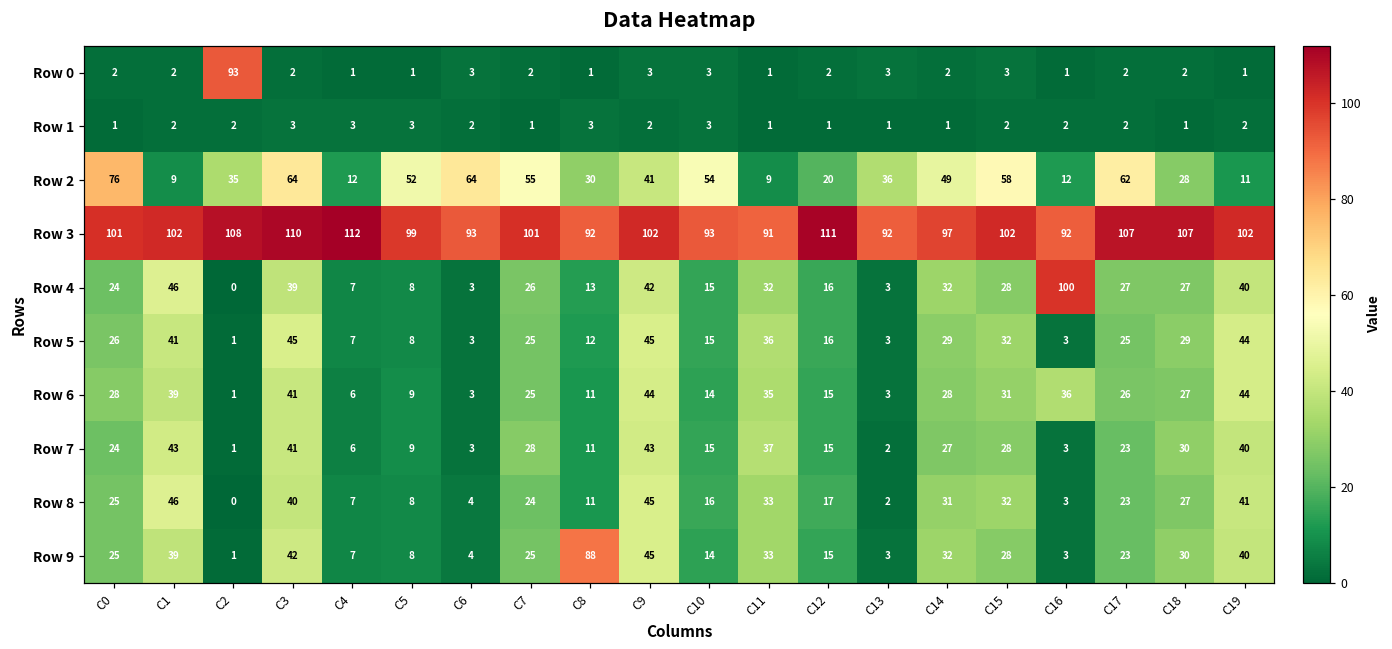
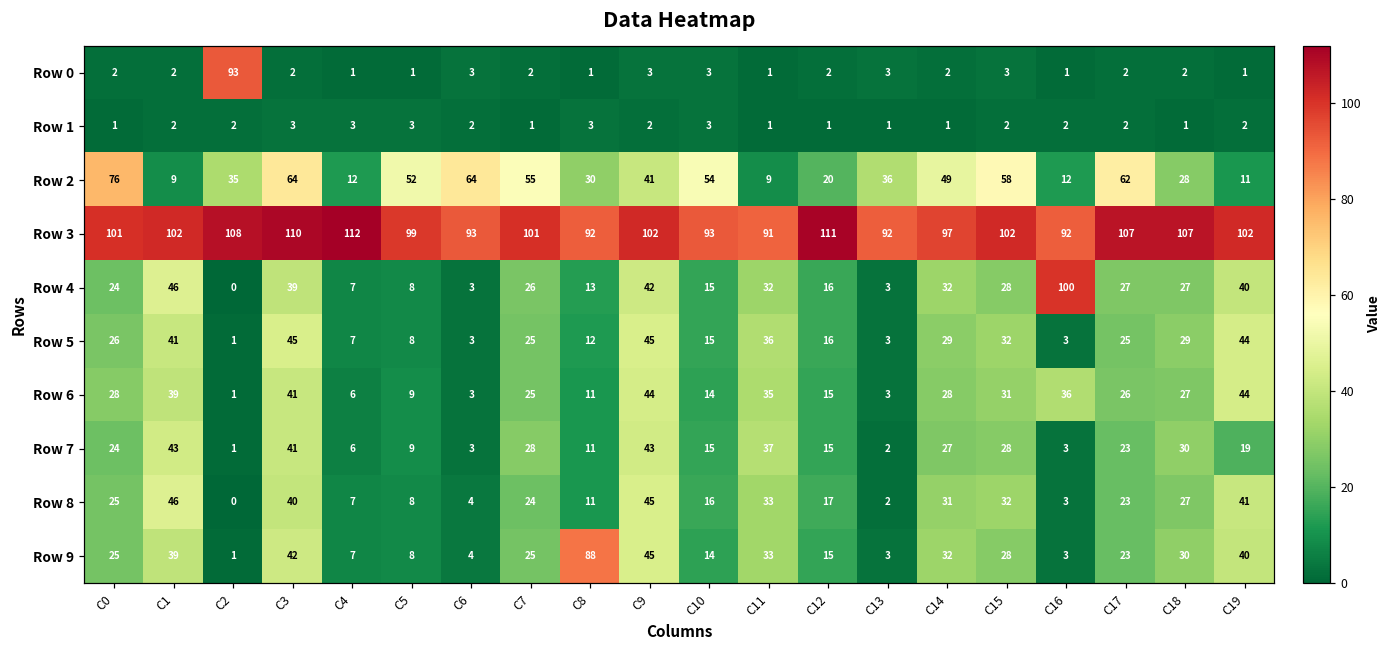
Row 7, C19: 40 -> 19
